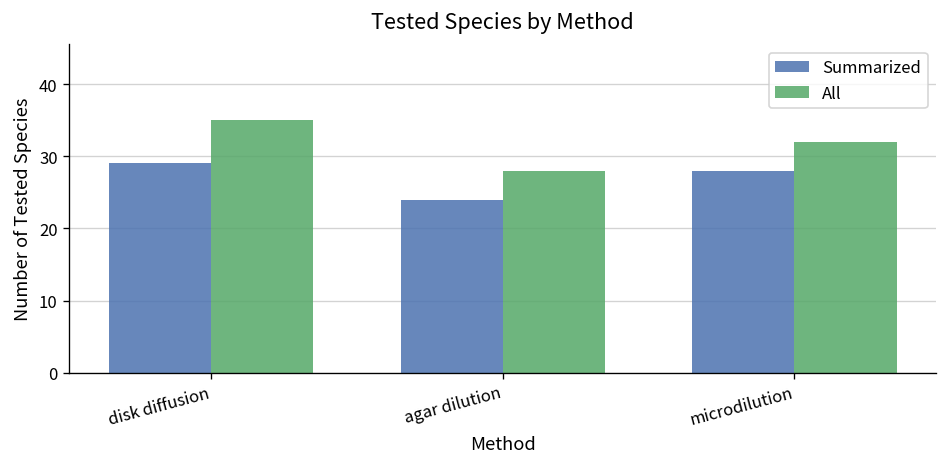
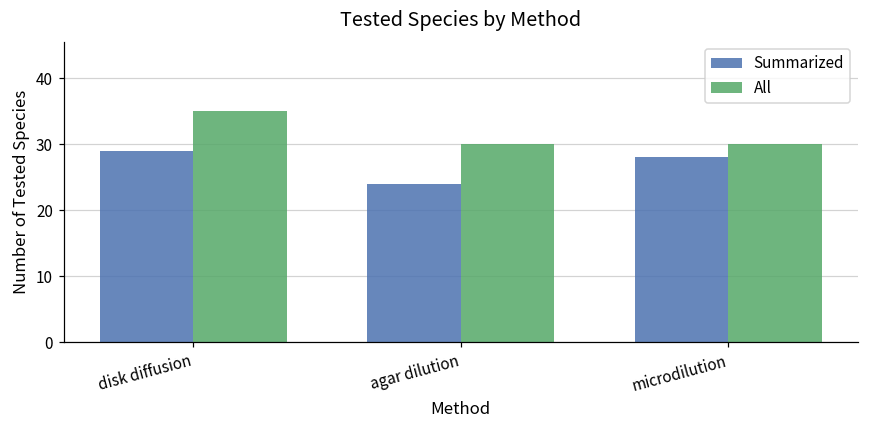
All, agar dilution: 28 -> 30
All, microdilution: 32 -> 30
